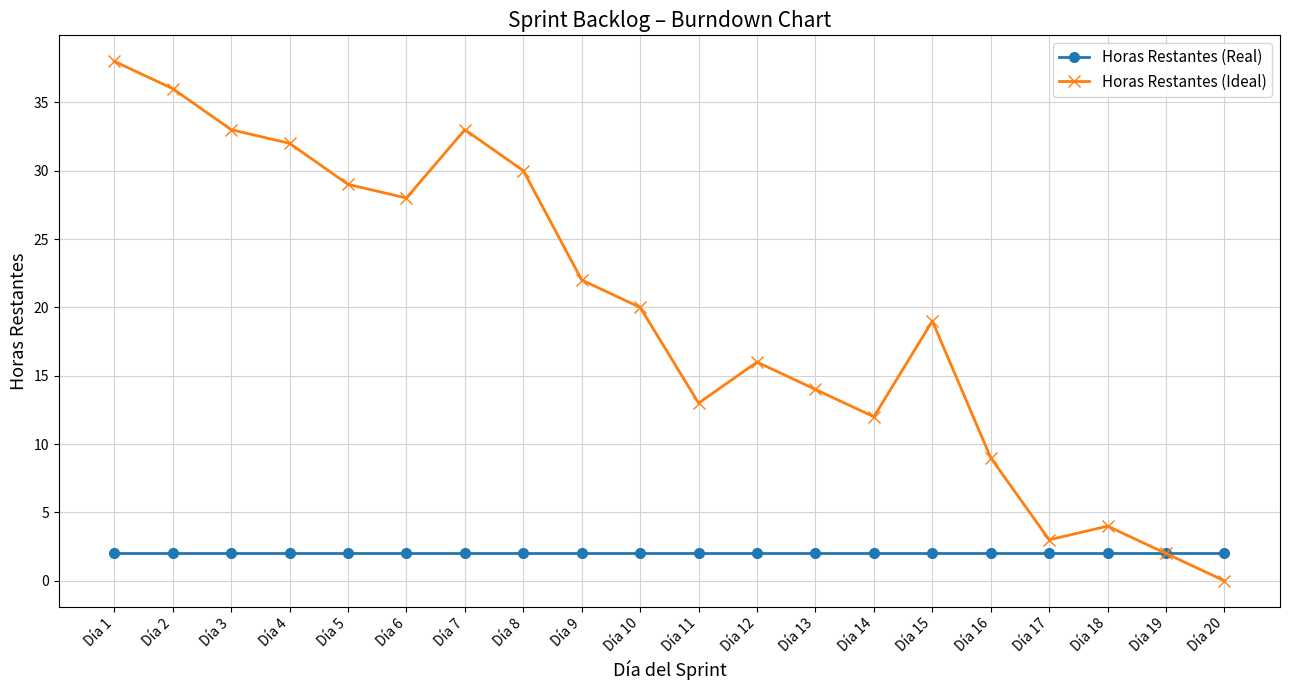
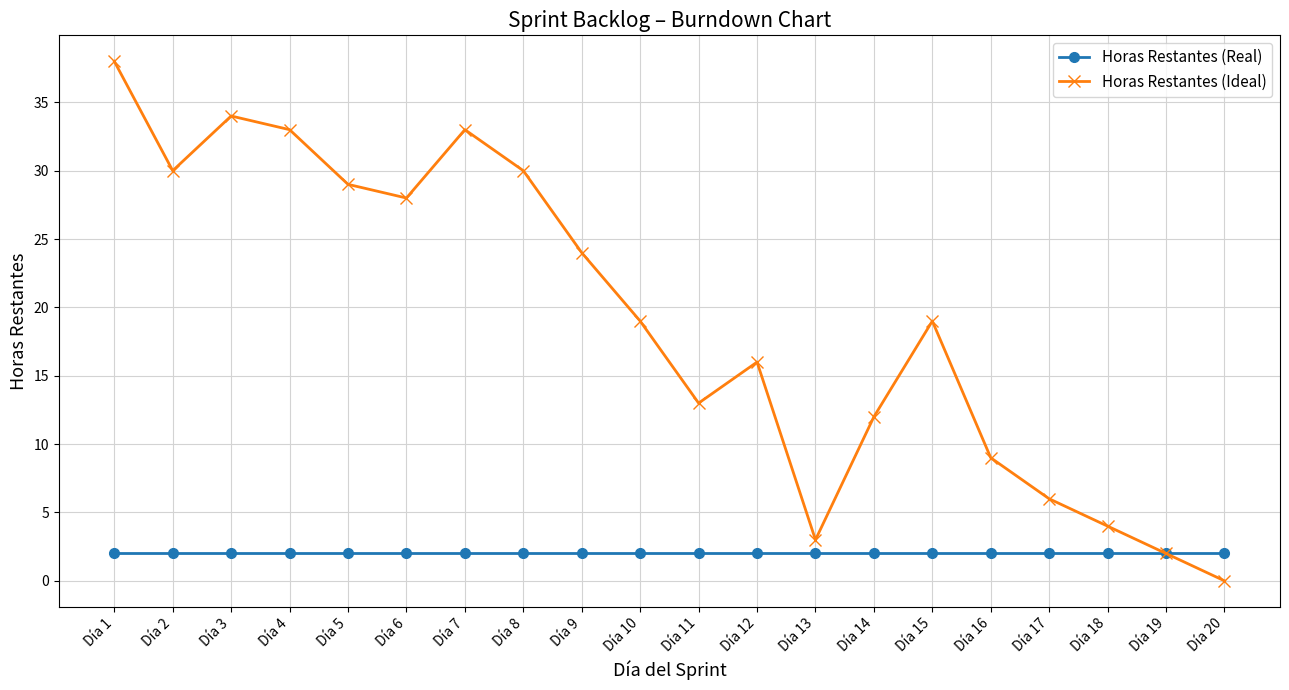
Horas Restantes (Ideal), Día 2: 36 -> 30
Horas Restantes (Ideal), Día 3: 33 -> 34
Horas Restantes (Ideal), Día 4: 32 -> 33
Horas Restantes (Ideal), Día 9: 22 -> 24
Horas Restantes (Ideal), Día 10: 20 -> 19
Horas Restantes (Ideal), Día 13: 14 -> 3
Horas Restantes (Ideal), Día 17: 3 -> 6
